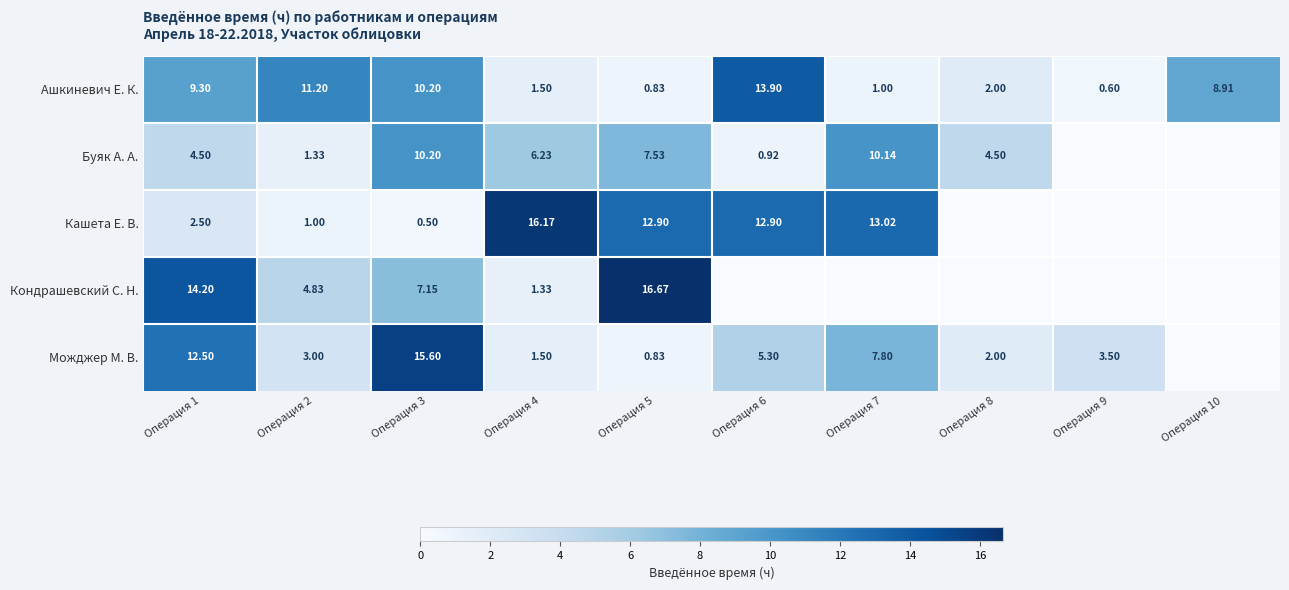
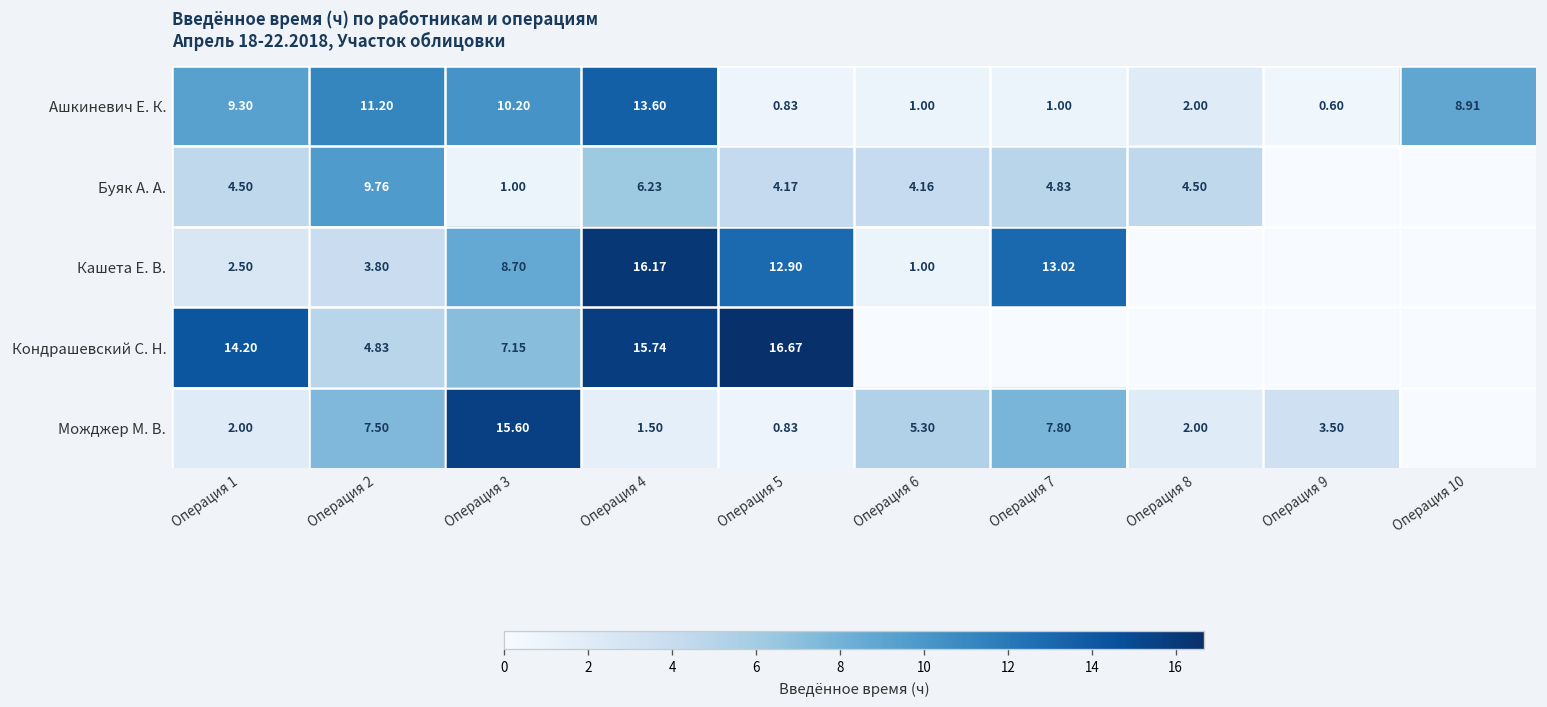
Ашкиневич Е. К., Операция 4: 1.50 -> 13.60
Ашкиневич Е. К., Операция 6: 13.90 -> 1.00
Буяк А. А., Операция 2: 1.33 -> 9.76
Буяк А. А., Операция 3: 10.20 -> 1.00
Буяк А. А., Операция 5: 7.53 -> 4.17
Буяк А. А., Операция 6: 0.92 -> 4.16
Буяк А. А., Операция 7: 10.14 -> 4.83
Кашета Е. В., Операция 2: 1.00 -> 3.80
Кашета Е. В., Операция 3: 0.50 -> 8.70
Кашета Е. В., Операция 6: 12.90 -> 1.00
Кондрашевский С. Н., Операция 4: 1.33 -> 15.74
Можджер М. В., Операция 1: 12.50 -> 2.00
Можджер М. В., Операция 2: 3.00 -> 7.50
